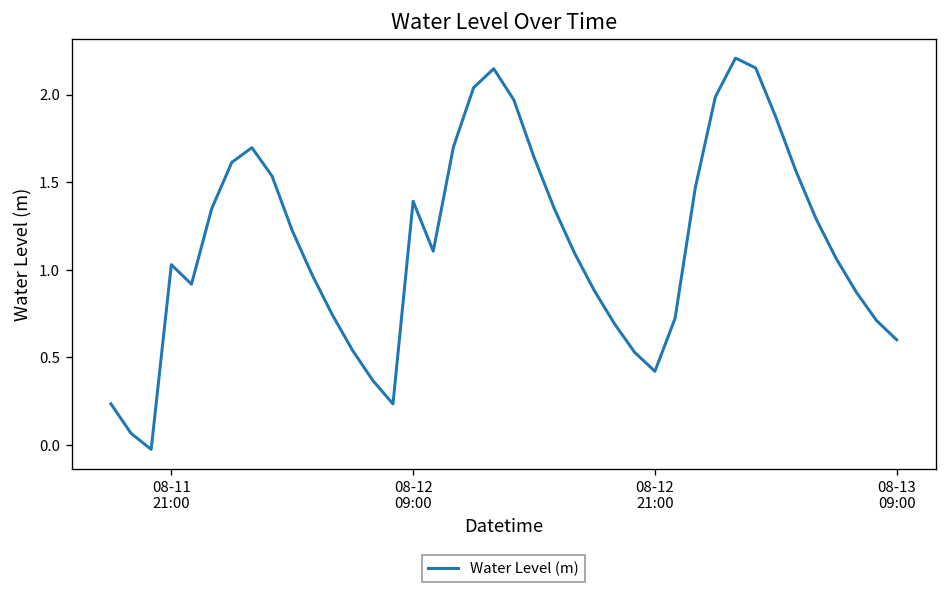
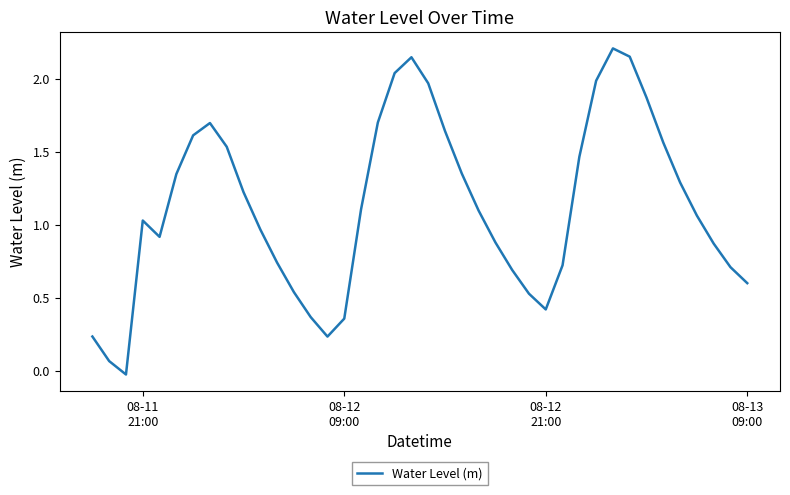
08-12 09:00: 1.39 -> 0.36
